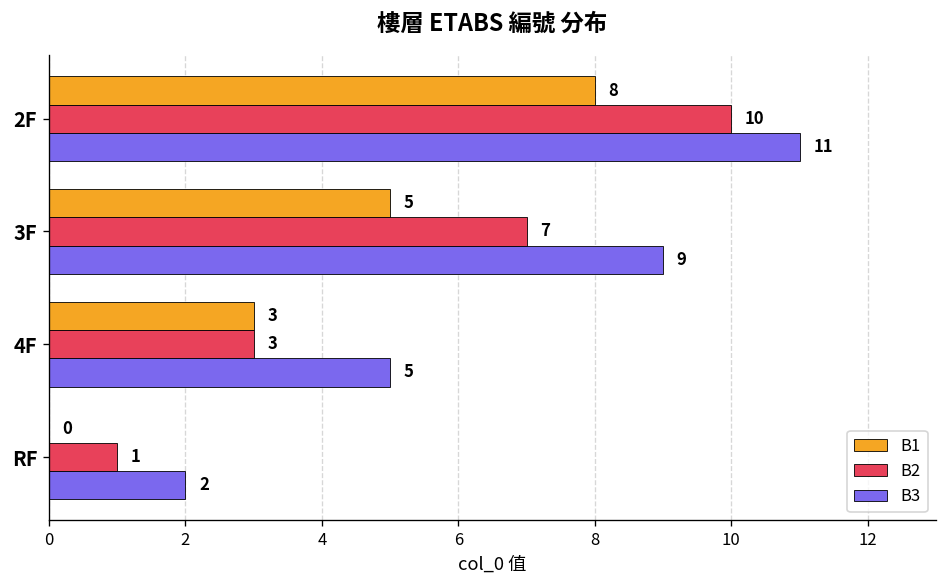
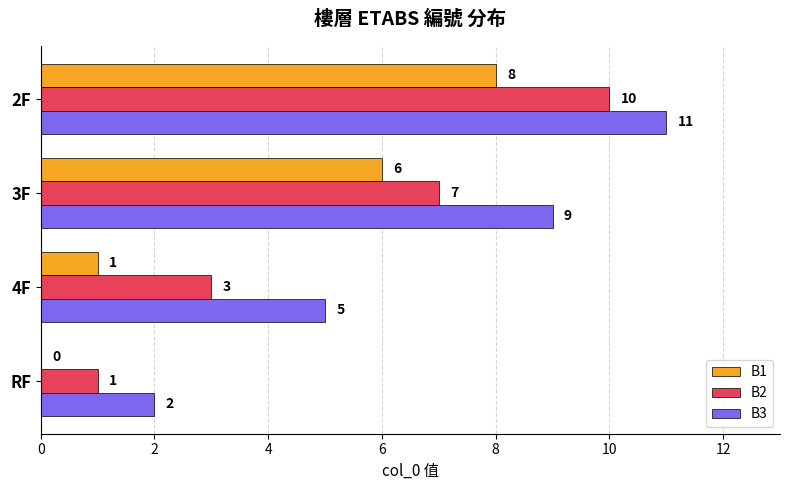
B1, 3F: 5 -> 6
B1, 4F: 3 -> 1
